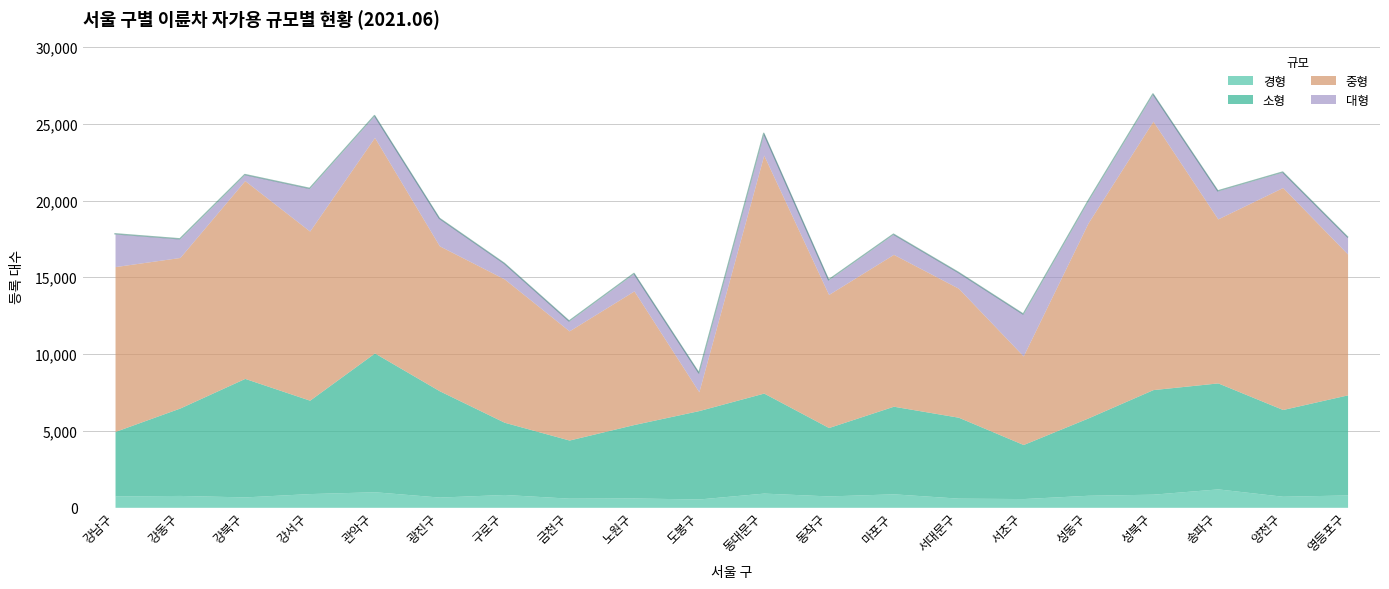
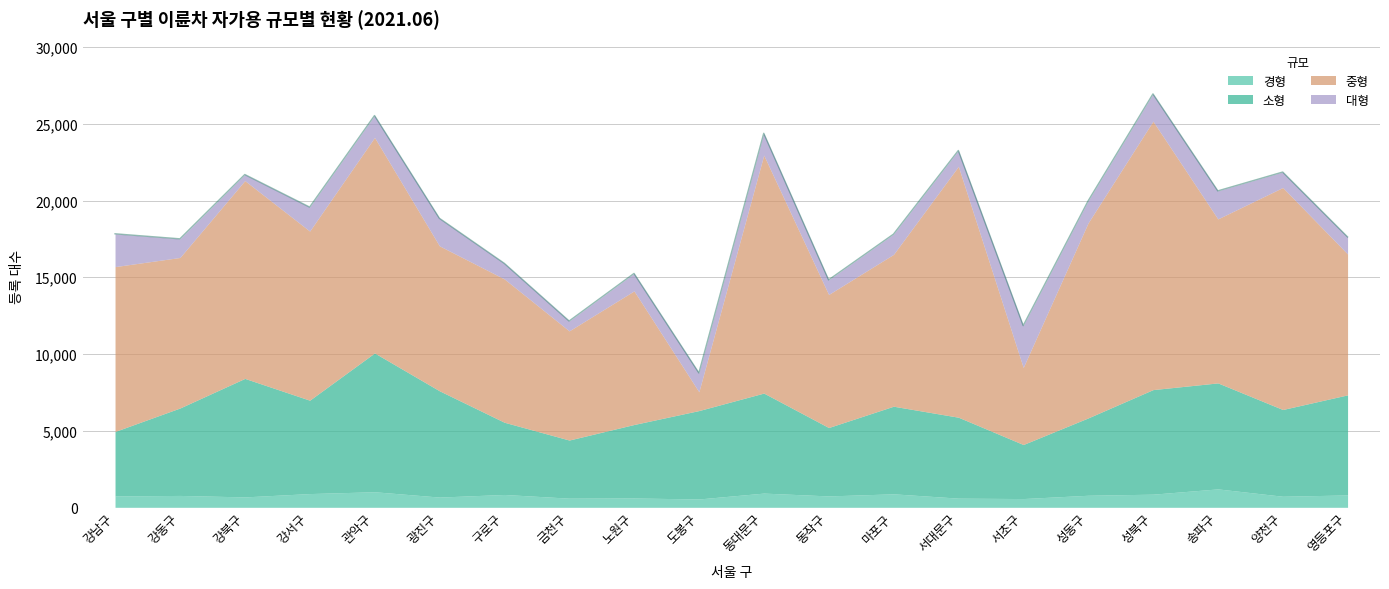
대형, 강서구: 2,800 -> 1,600
중형, 서대문구: 8,400 -> 16,400
중형, 서초구: 5,800 -> 5,000
